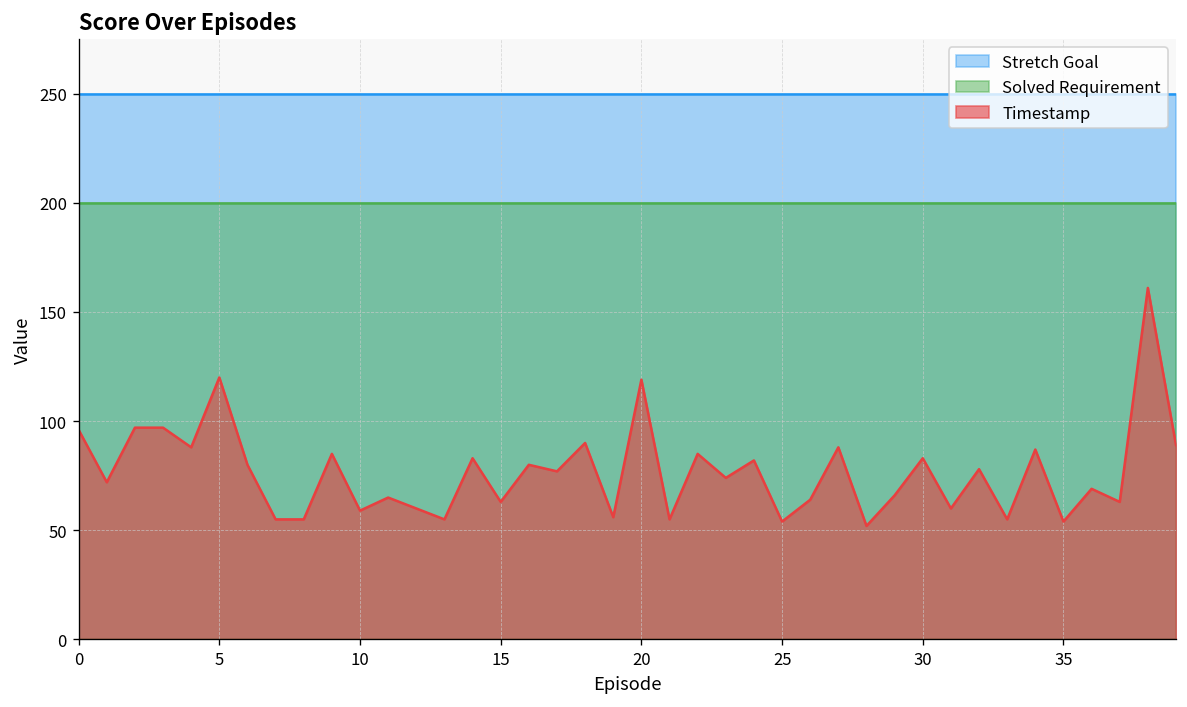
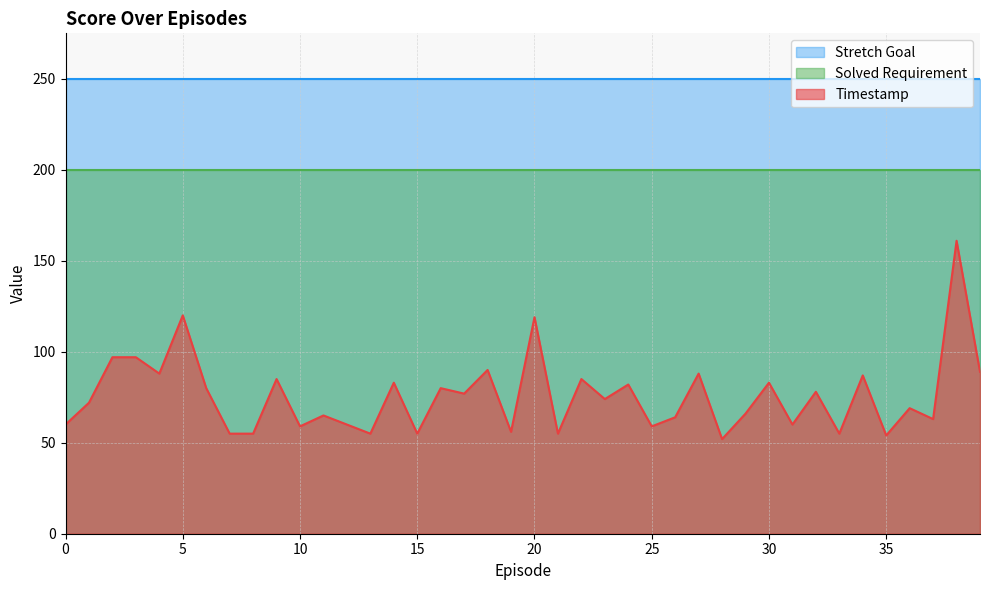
Timestamp, 0: 96 -> 60
Timestamp, 15: 63 -> 55
Timestamp, 25: 54 -> 59
